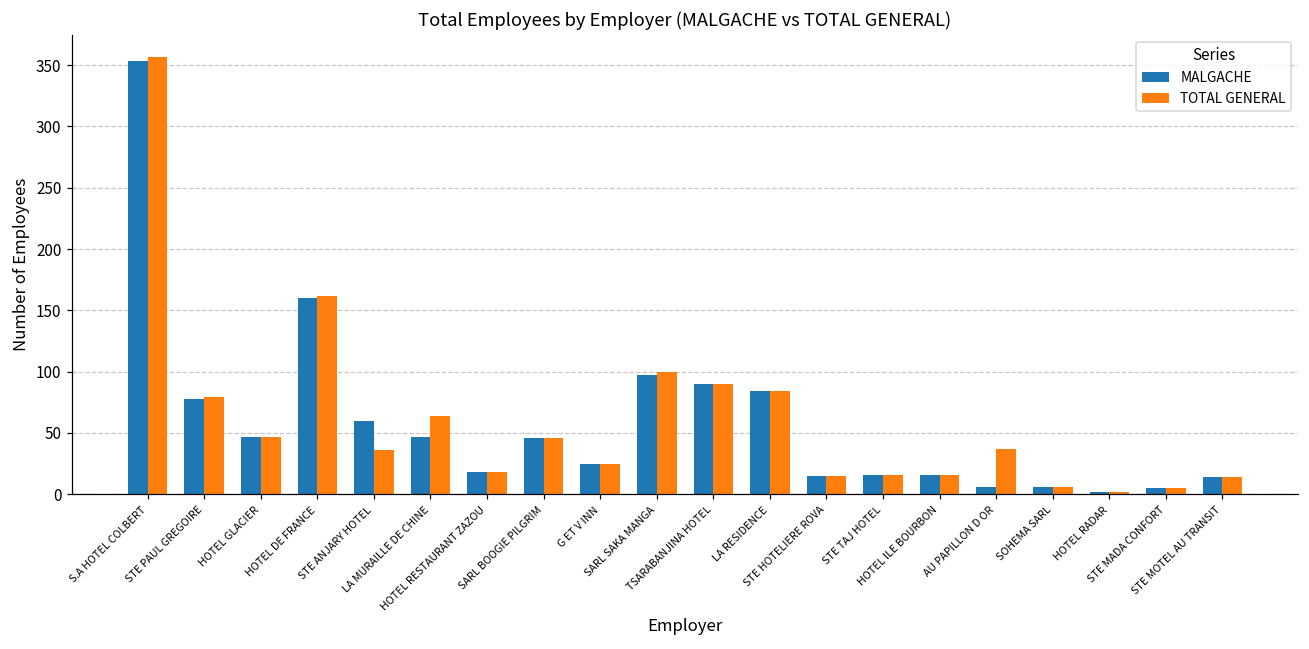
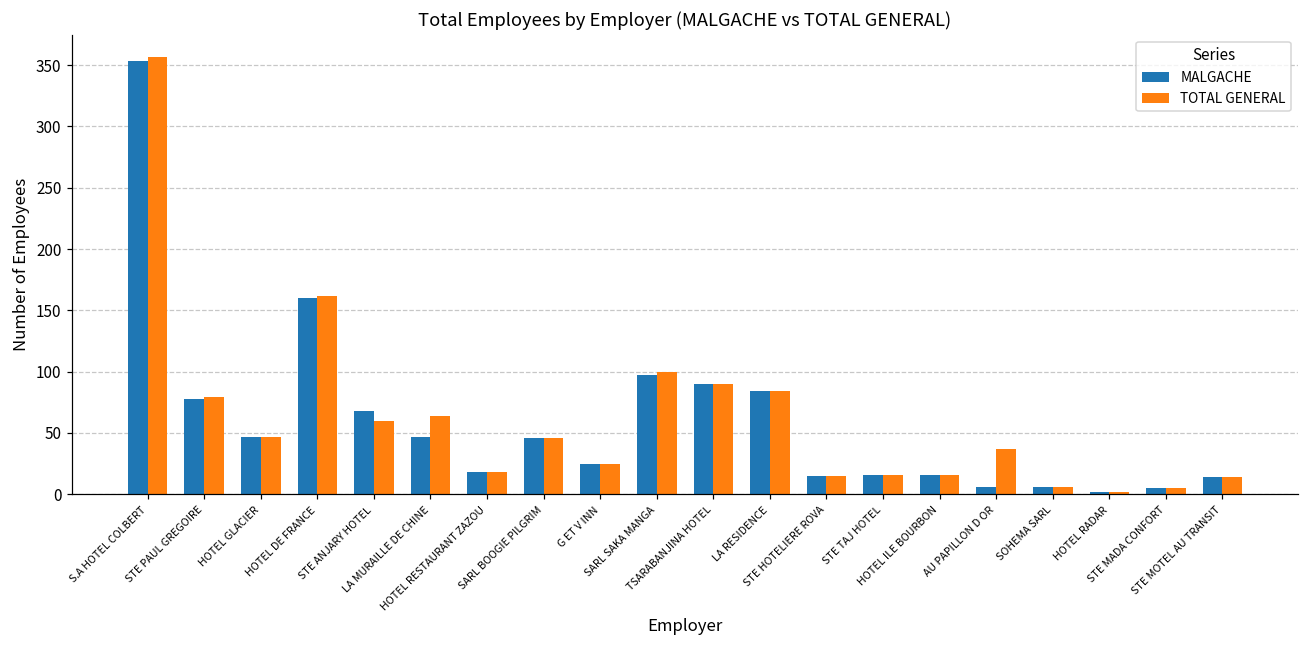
MALGACHE, STE ANJARY HOTEL: 60 -> 68
TOTAL GENERAL, STE ANJARY HOTEL: 36 -> 60
